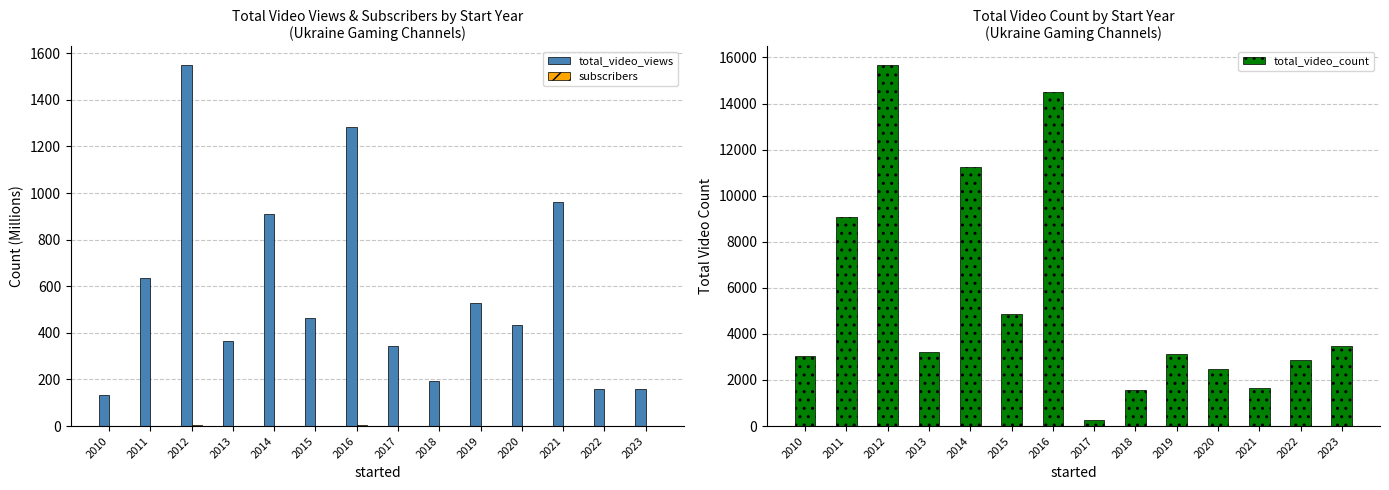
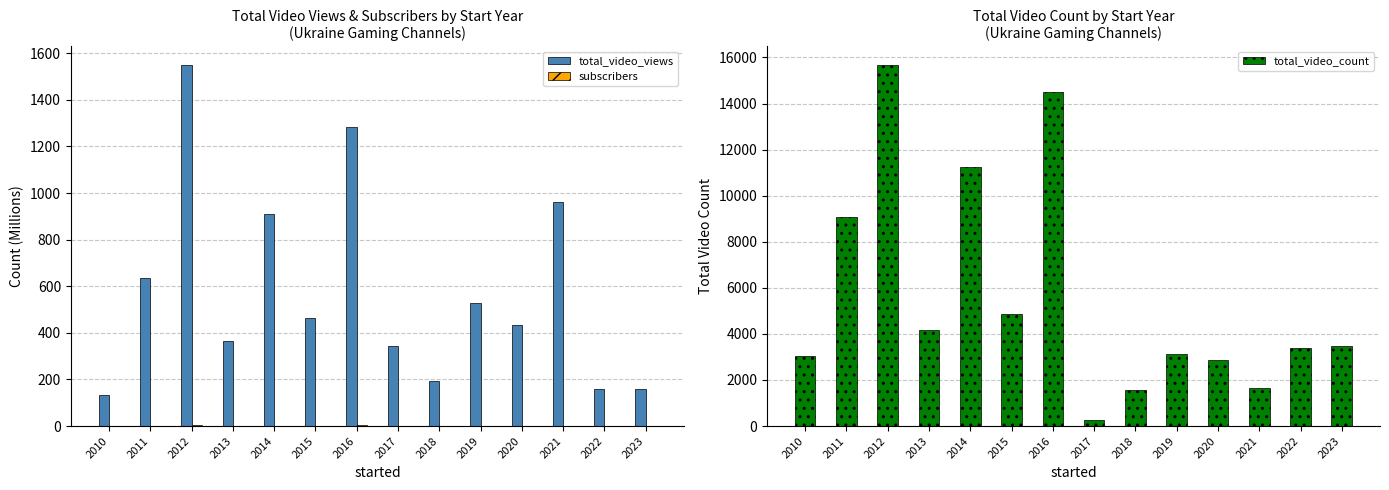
Total Video Count by Start Year (Ukraine Gaming Channels), 2013: 3200 -> 4200
Total Video Count by Start Year (Ukraine Gaming Channels), 2020: 2500 -> 2900
Total Video Count by Start Year (Ukraine Gaming Channels), 2022: 2900 -> 3400
